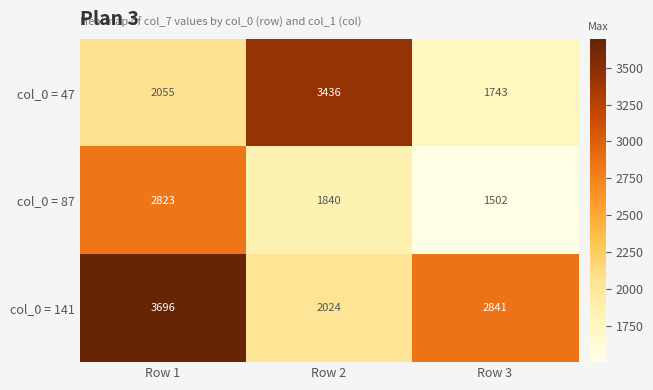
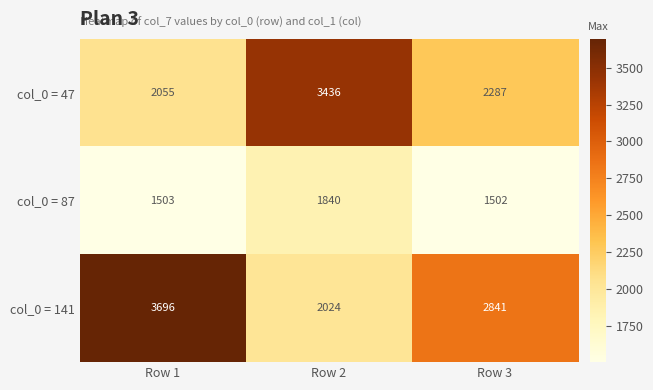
col_0 = 47, Row 3: 1743 -> 2287
col_0 = 87, Row 1: 2823 -> 1503
